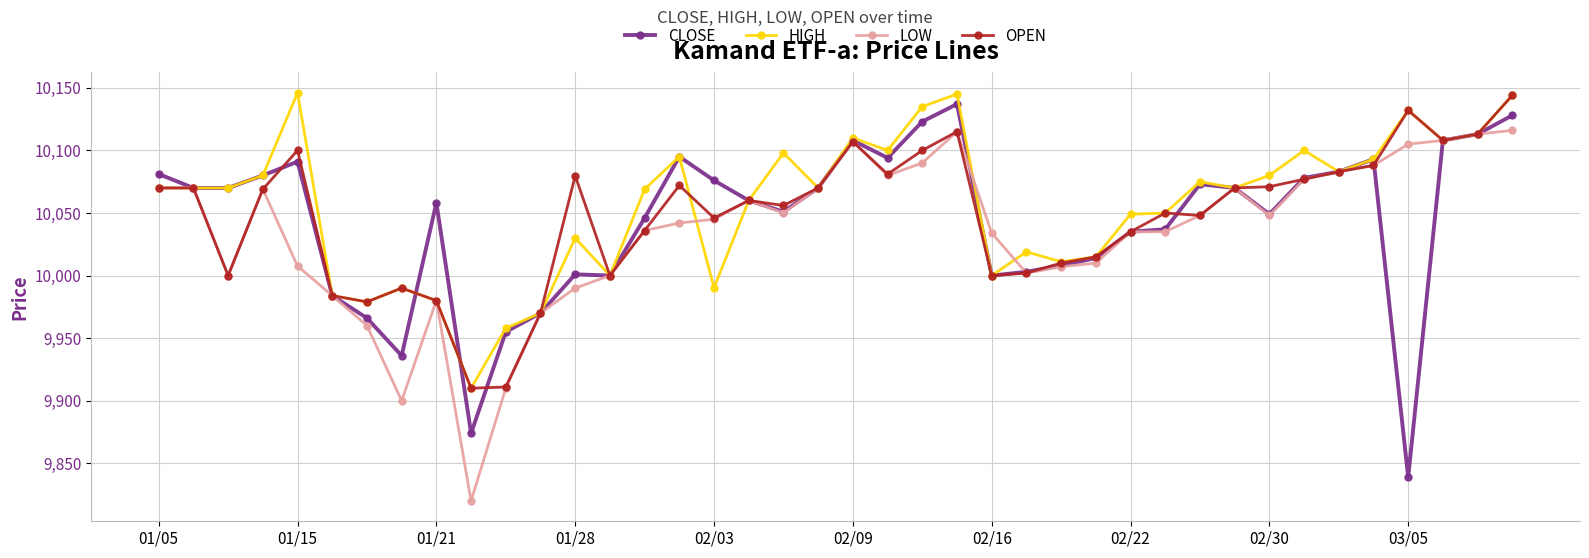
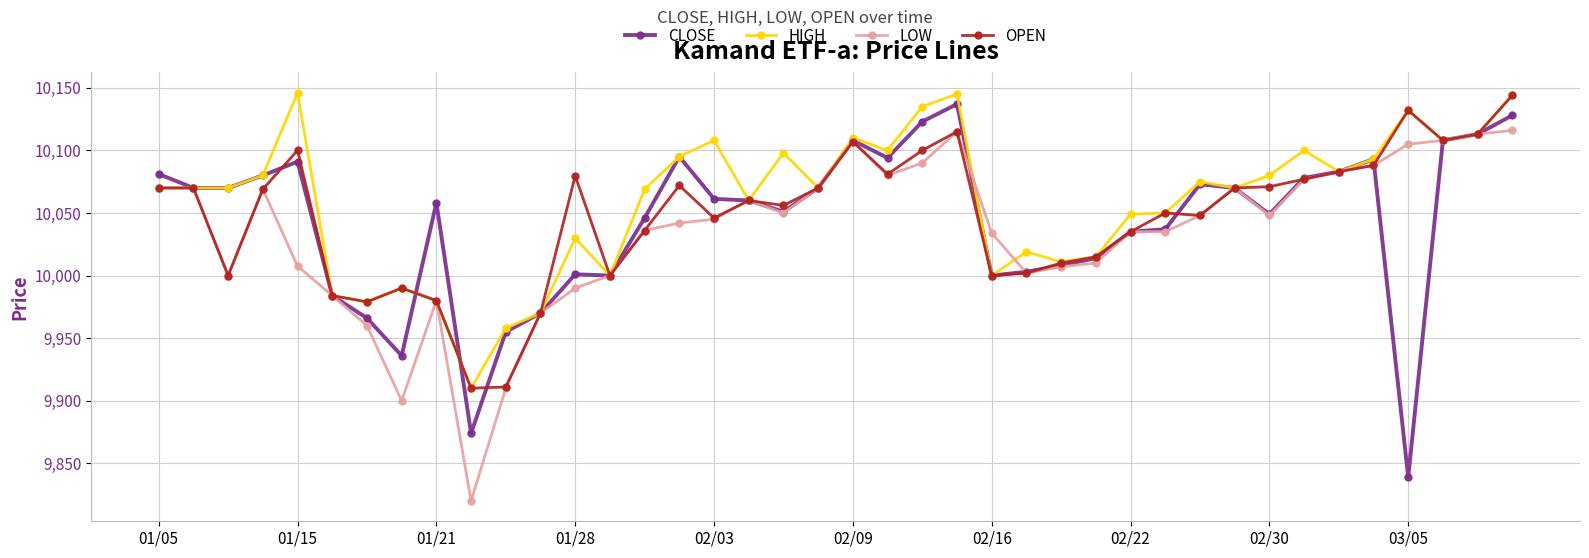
CLOSE, 02/03: 10,076 -> 10,061
HIGH, 02/03: 9,990 -> 10,108
